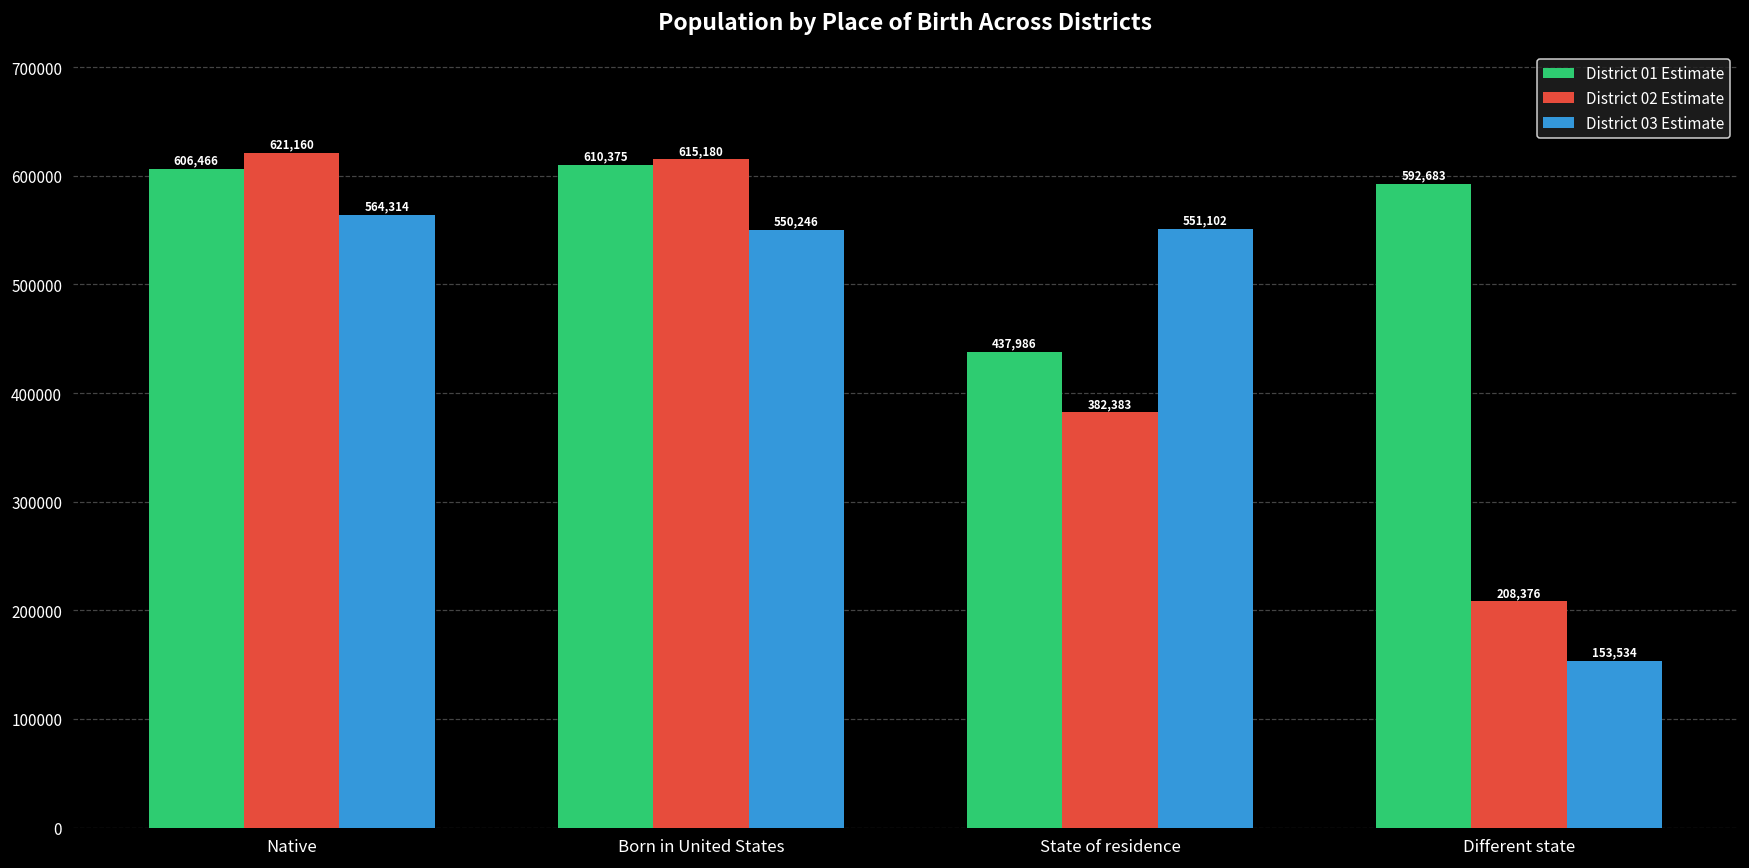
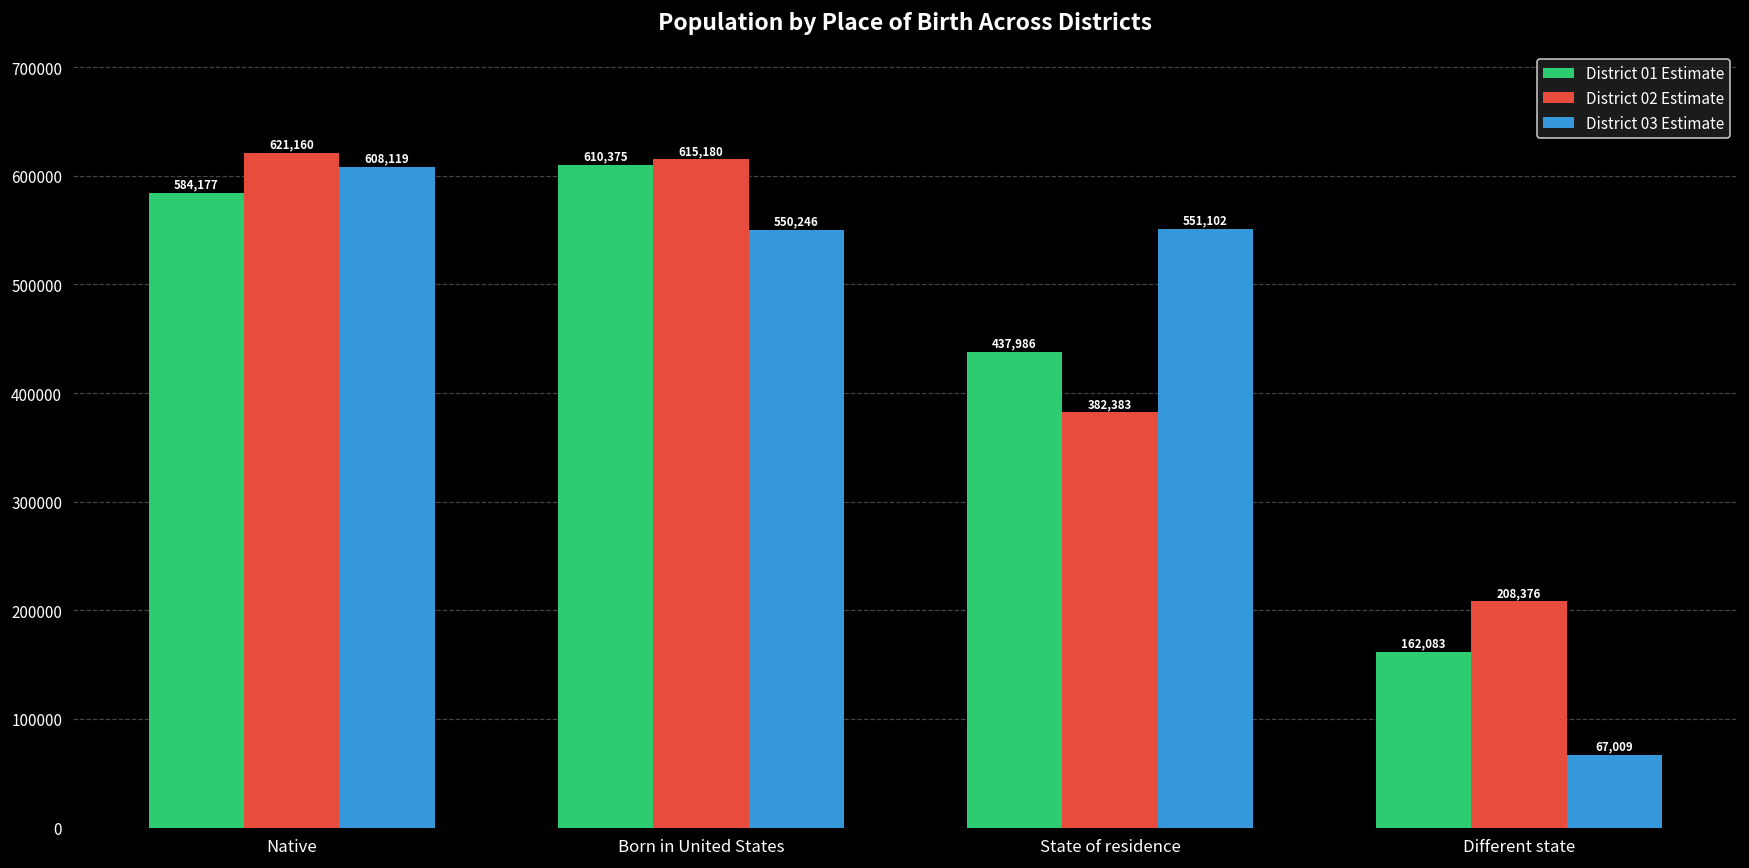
District 01 Estimate, Native: 606,466 -> 584,177
District 03 Estimate, Native: 564,314 -> 608,119
District 01 Estimate, Different state: 592,683 -> 162,083
District 03 Estimate, Different state: 153,534 -> 67,009
